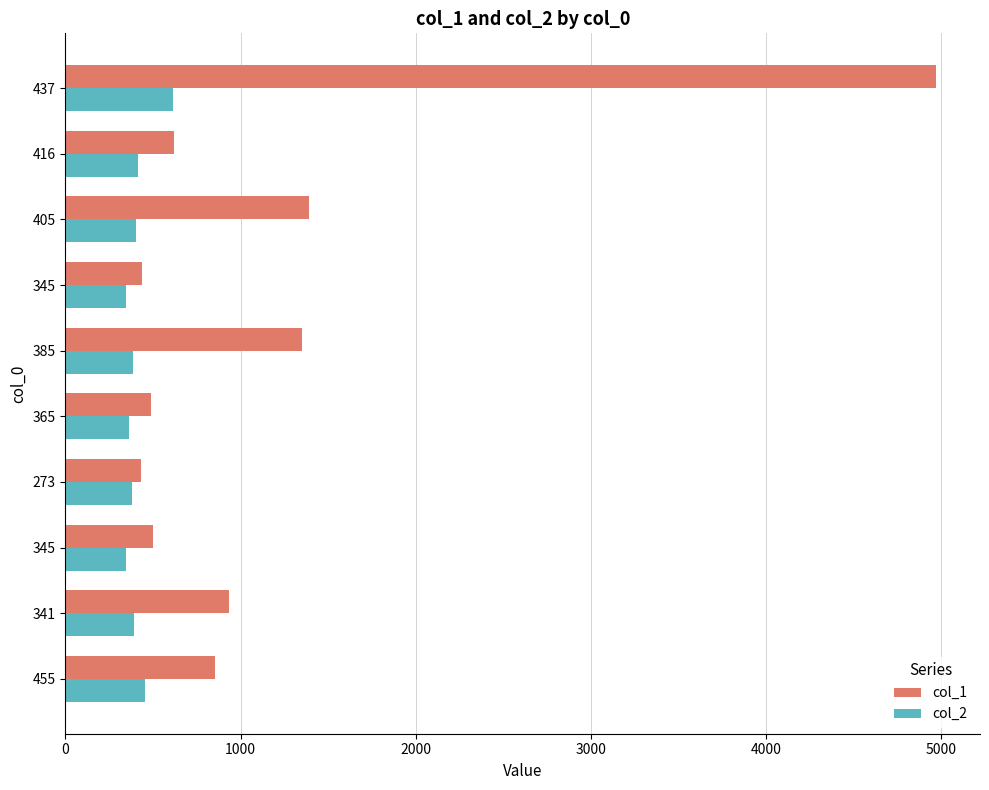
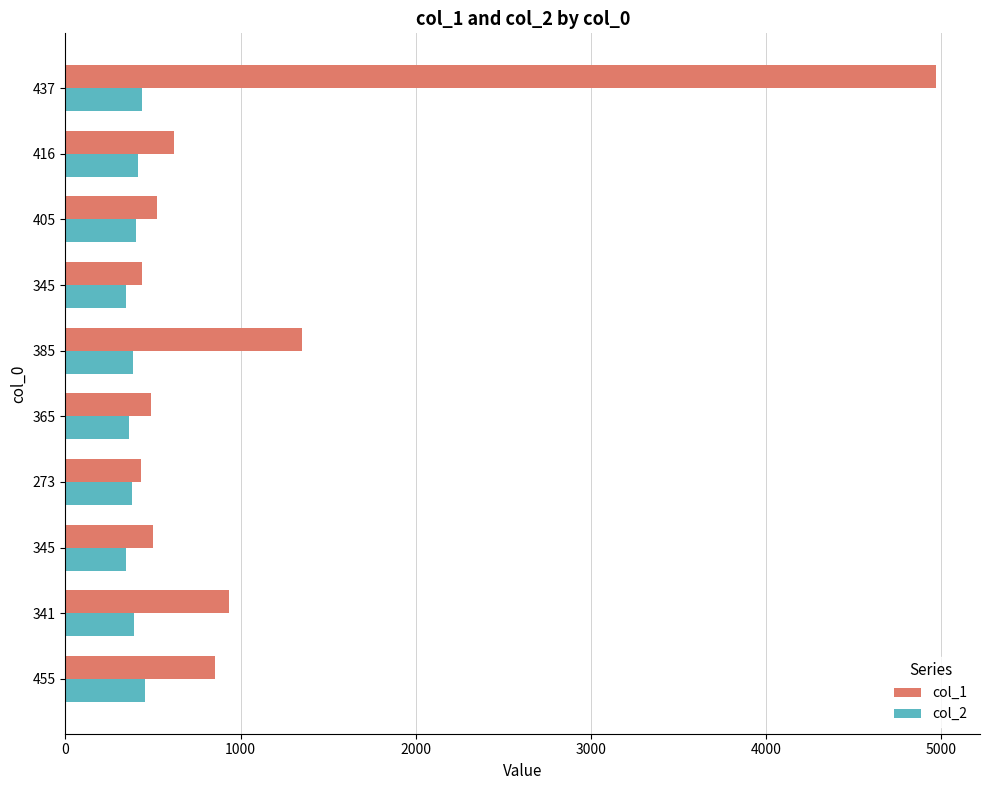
col_2, 437: 610 -> 440
col_1, 405: 1390 -> 520
